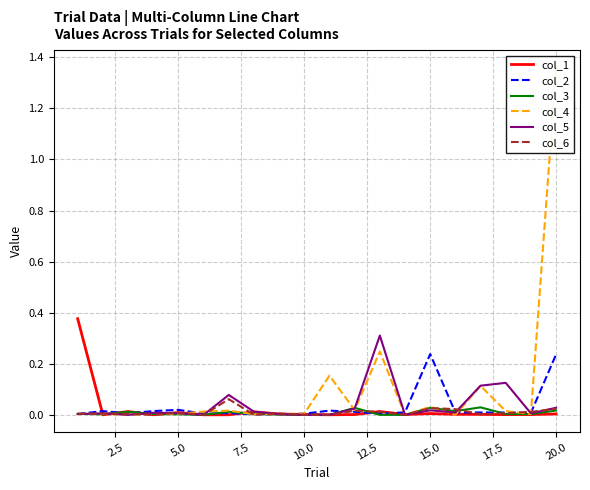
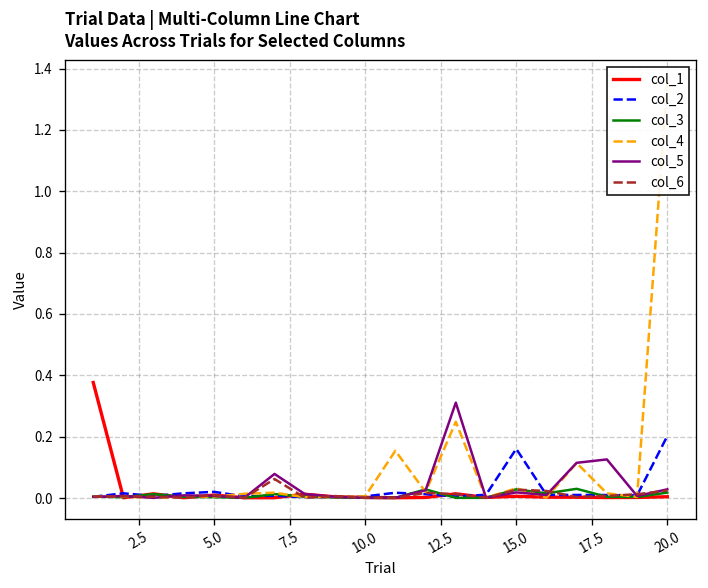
col_2, 15.0: 0.24 -> 0.16
col_2, 20.0: 0.24 -> 0.20
